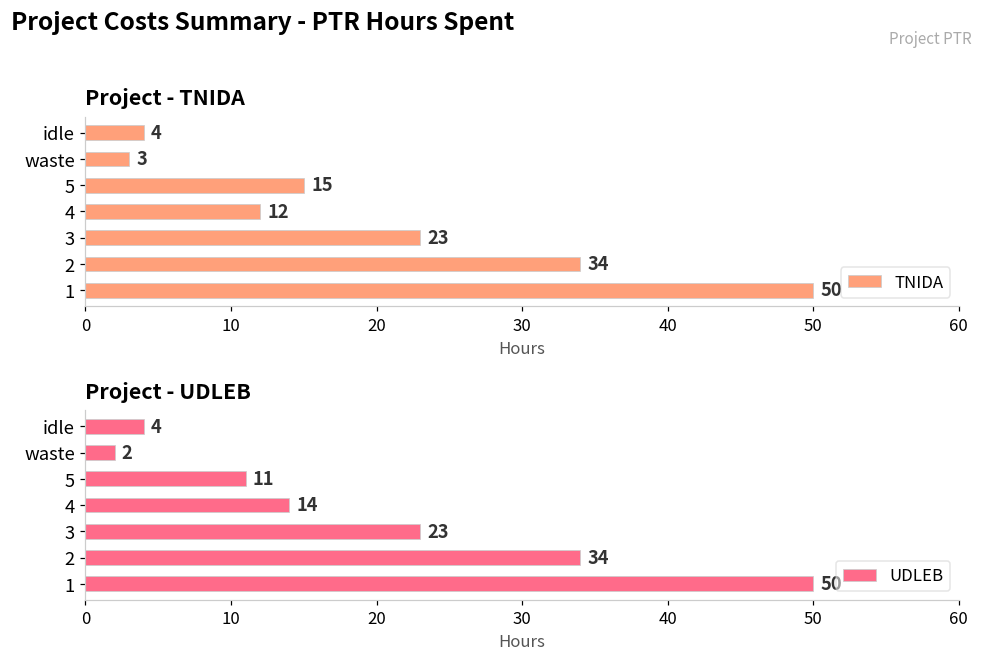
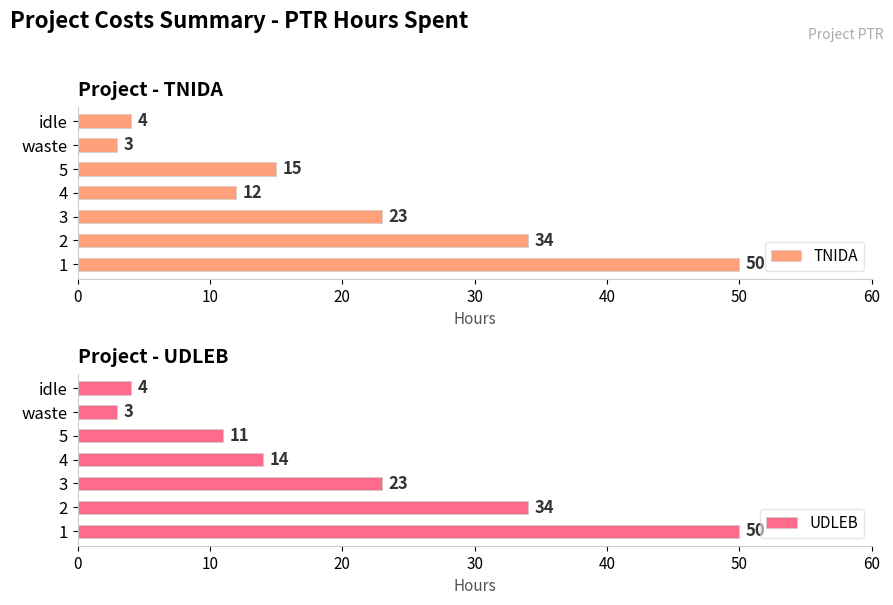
Project - UDLEB, waste: 2 -> 3
